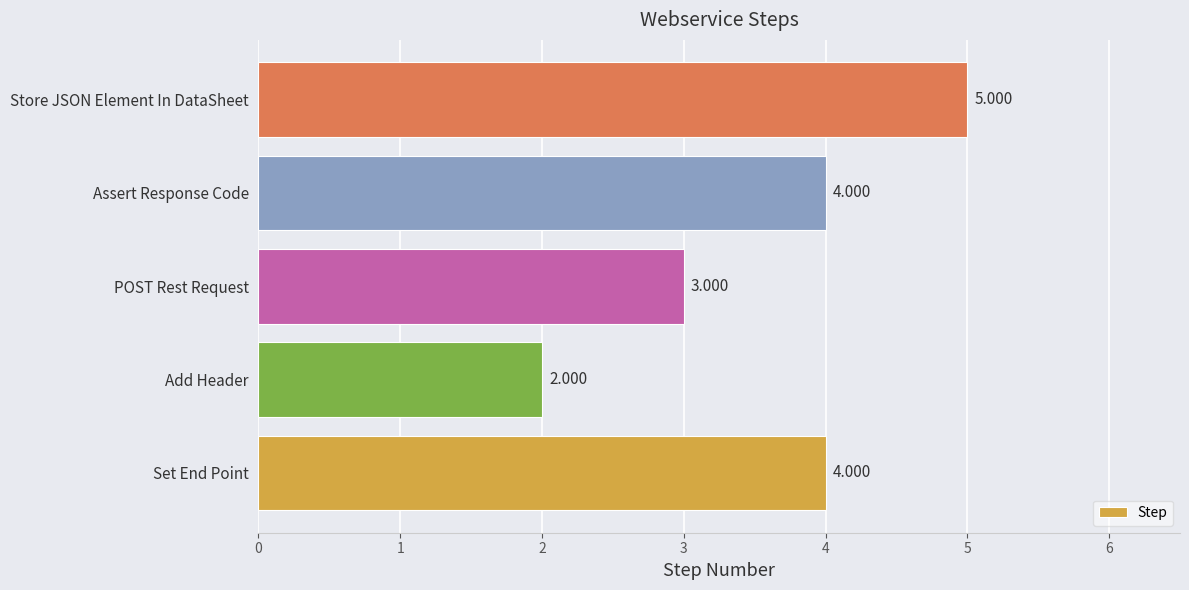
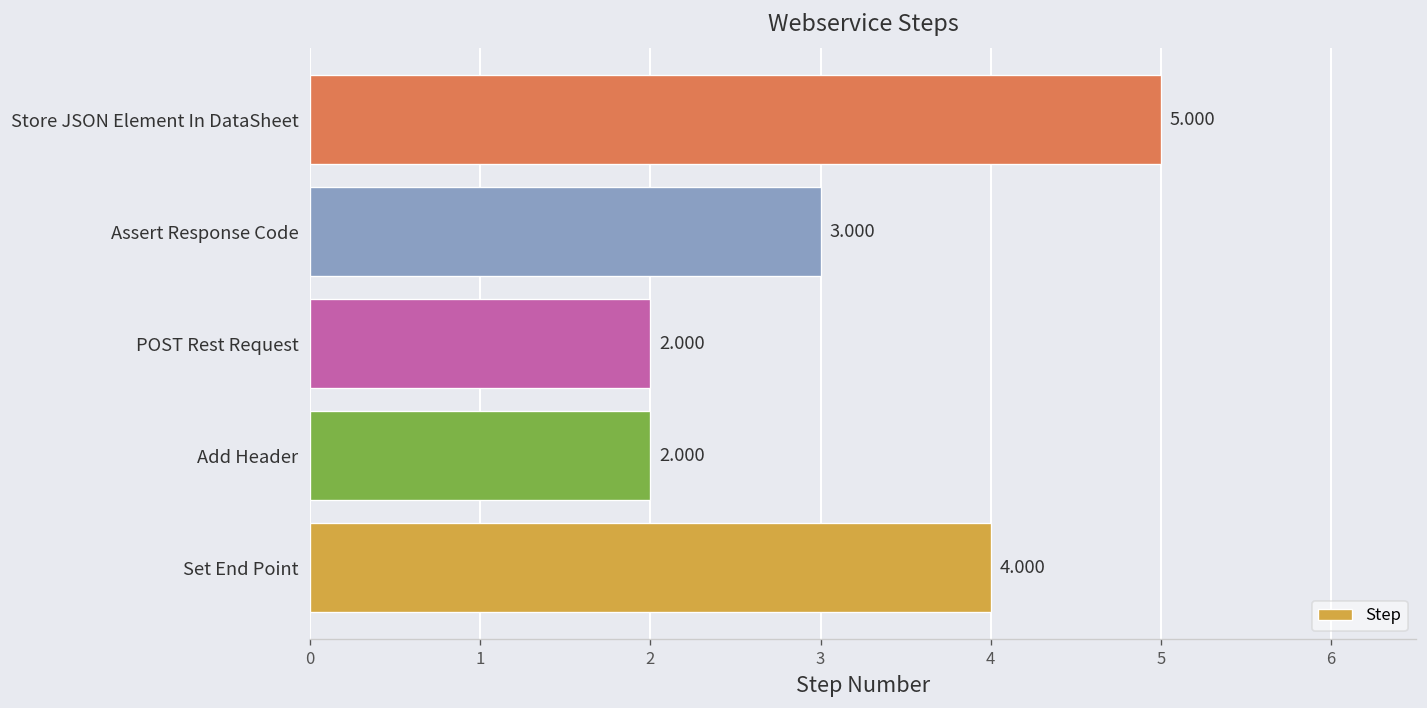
Assert Response Code: 4.000 -> 3.000
POST Rest Request: 3.000 -> 2.000
